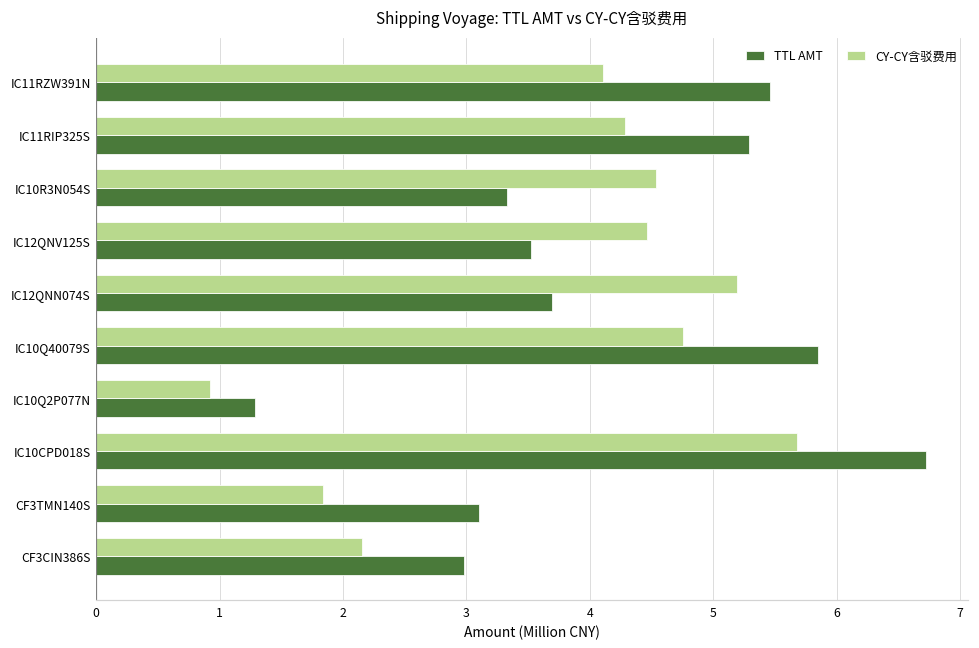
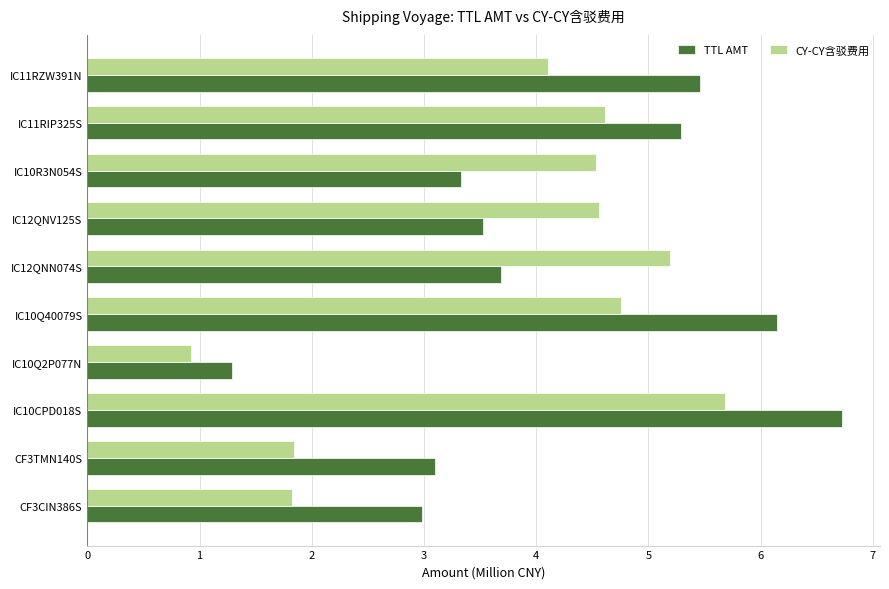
CY-CY含驳费用, IC11RIP325S: 4.28 -> 4.61
CY-CY含驳费用, IC12QNV125S: 4.46 -> 4.56
TTL AMT, IC10Q40079S: 5.85 -> 6.15
CY-CY含驳费用, CF3CIN386S: 2.16 -> 1.82
